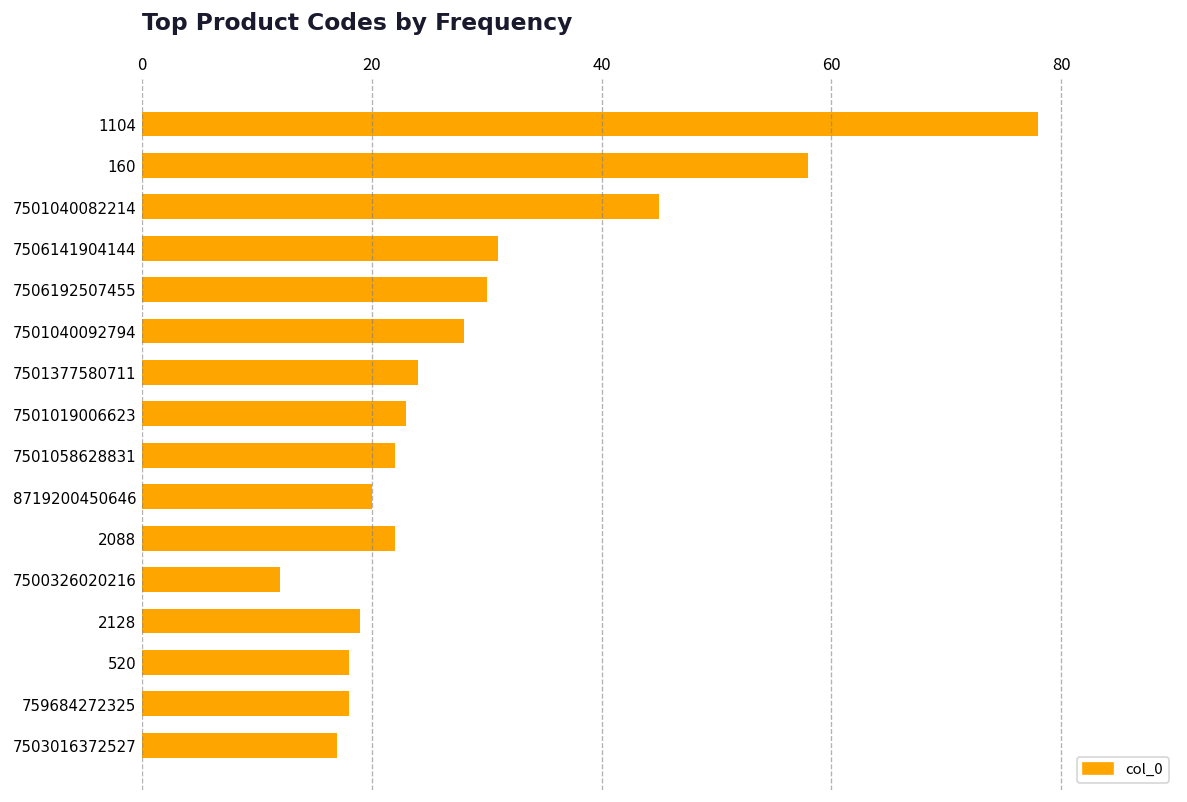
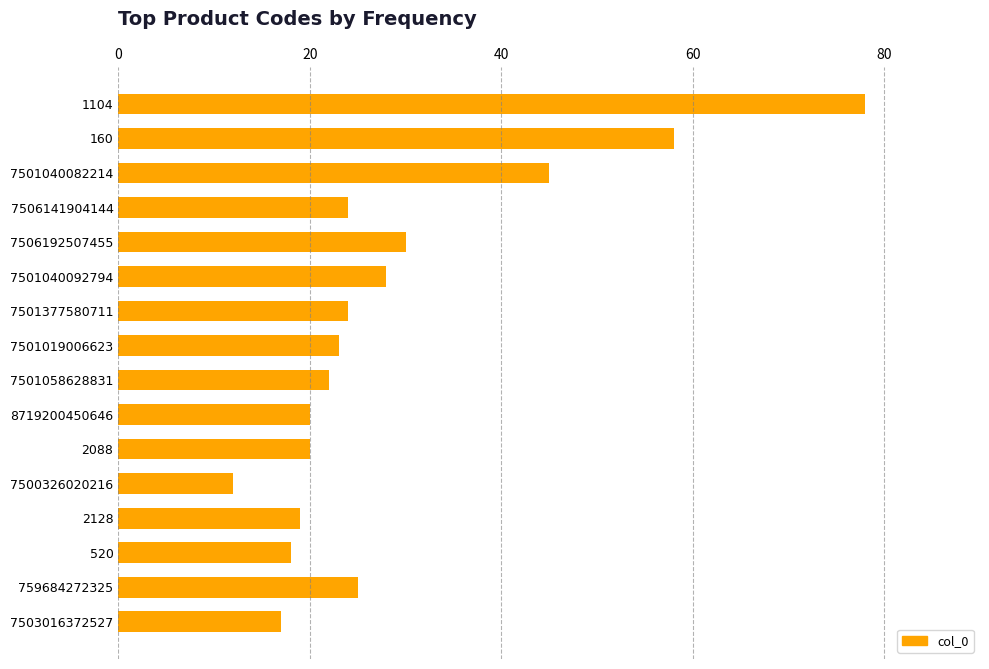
7506141904144: 31 -> 24
2088: 22 -> 20
759684272325: 18 -> 25
